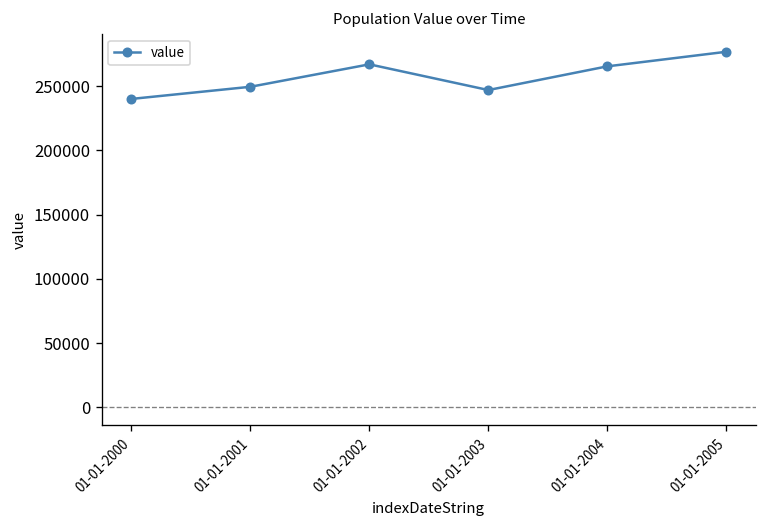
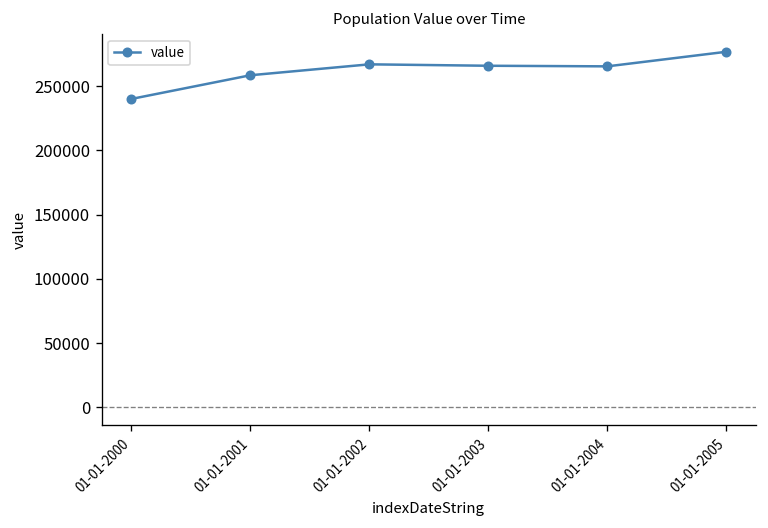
01-01-2001: 249000 -> 258000
01-01-2003: 247000 -> 266000
